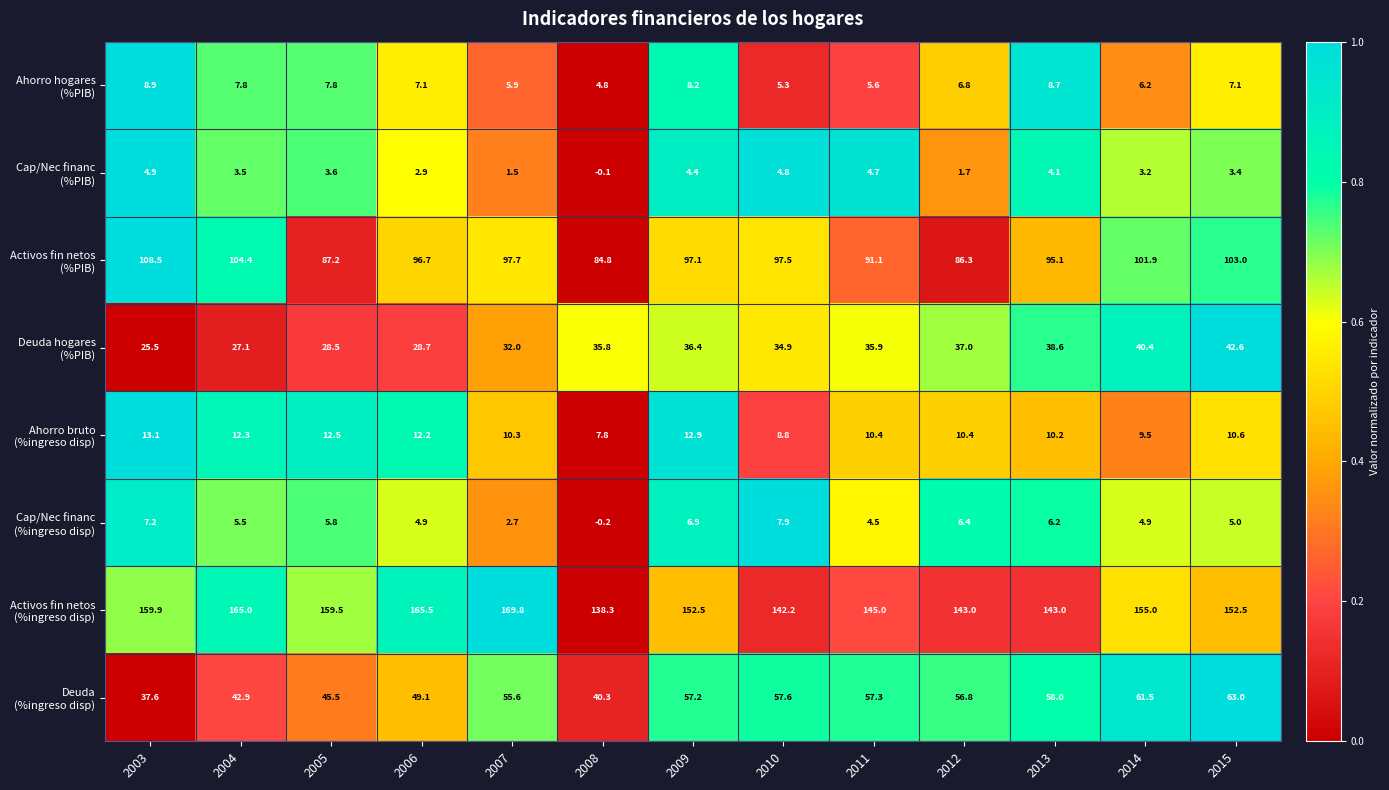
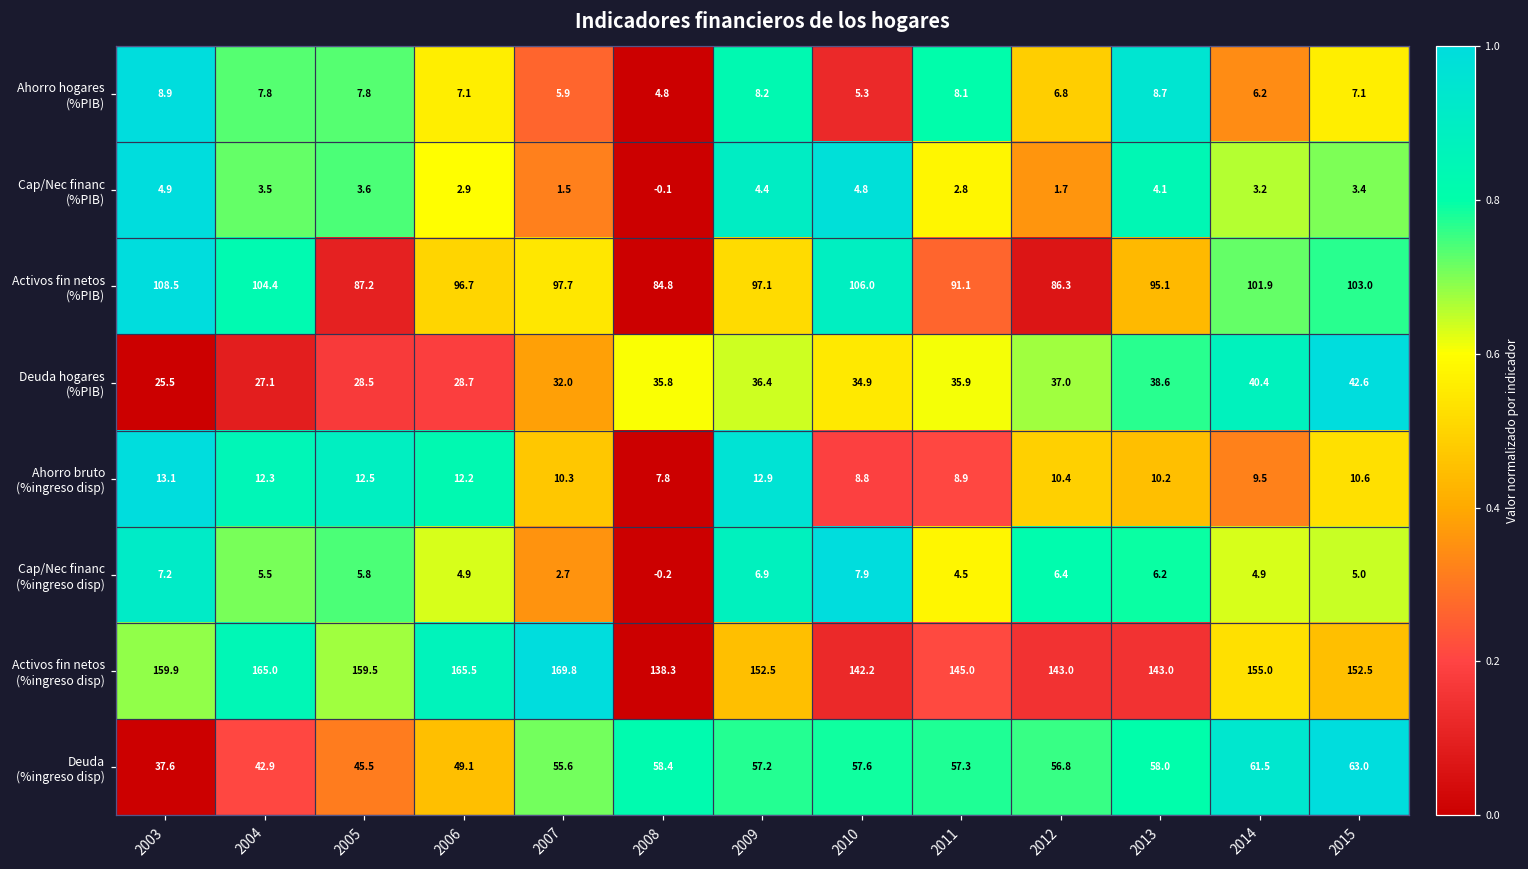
Ahorro hogares (%PIB), 2011: 5.6 -> 8.1
Cap/Nec financ (%PIB), 2011: 4.7 -> 2.8
Activos fin netos (%PIB), 2010: 97.5 -> 106.0
Ahorro bruto (%ingreso disp), 2011: 10.4 -> 8.9
Deuda (%ingreso disp), 2008: 40.3 -> 58.4
